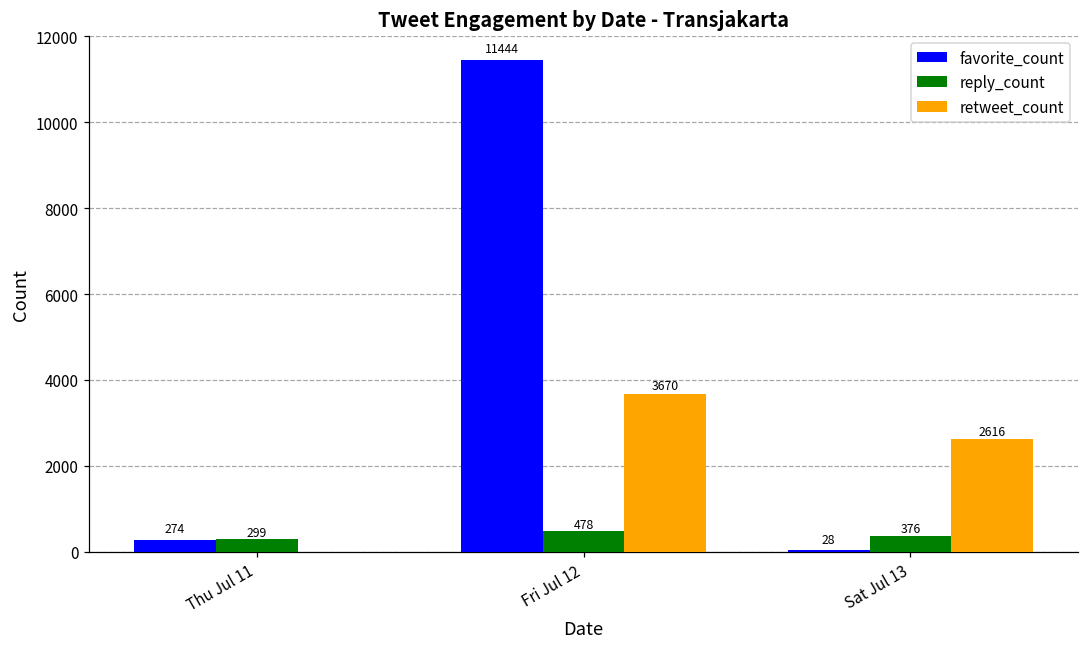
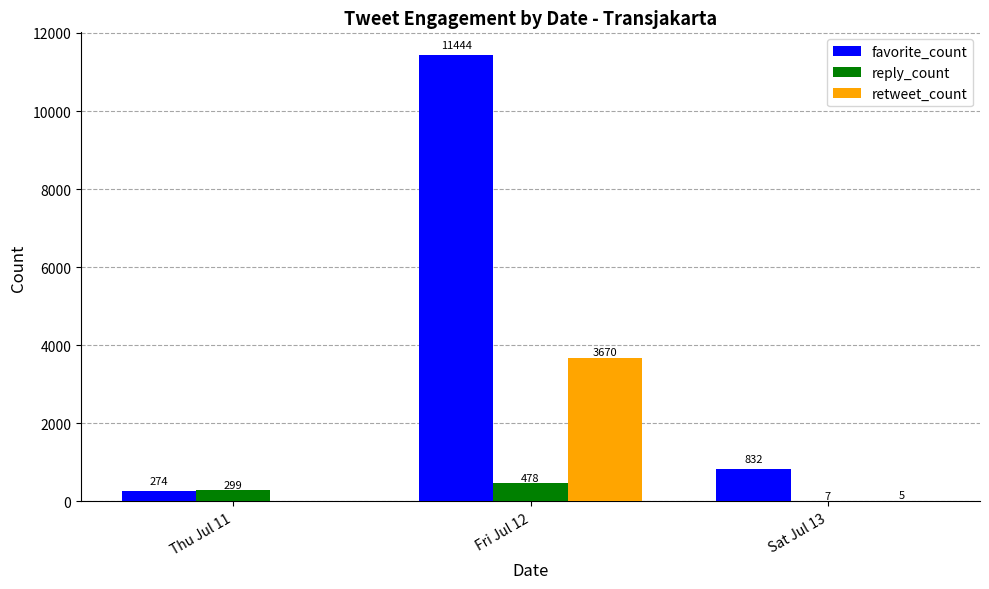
favorite_count, Sat Jul 13: 28 -> 832
reply_count, Sat Jul 13: 376 -> 7
retweet_count, Sat Jul 13: 2616 -> 5
